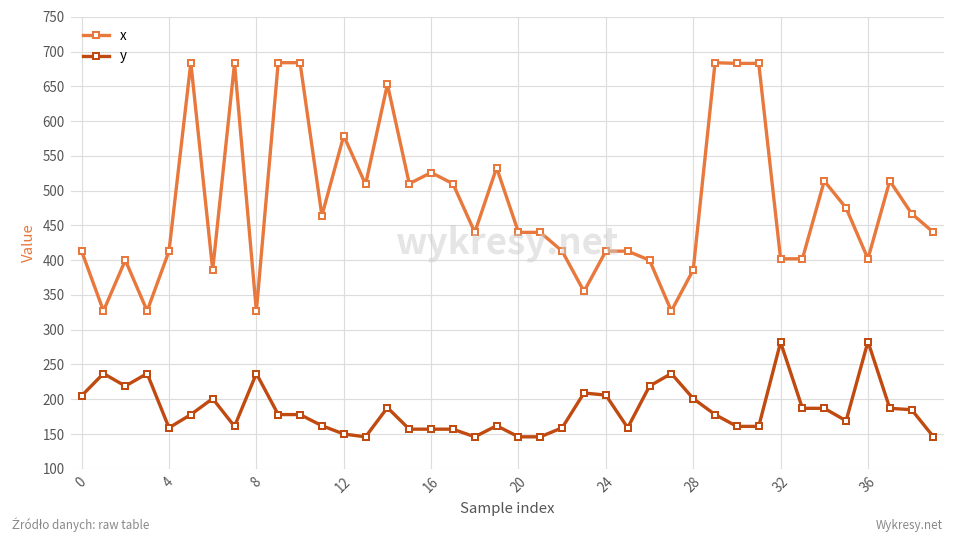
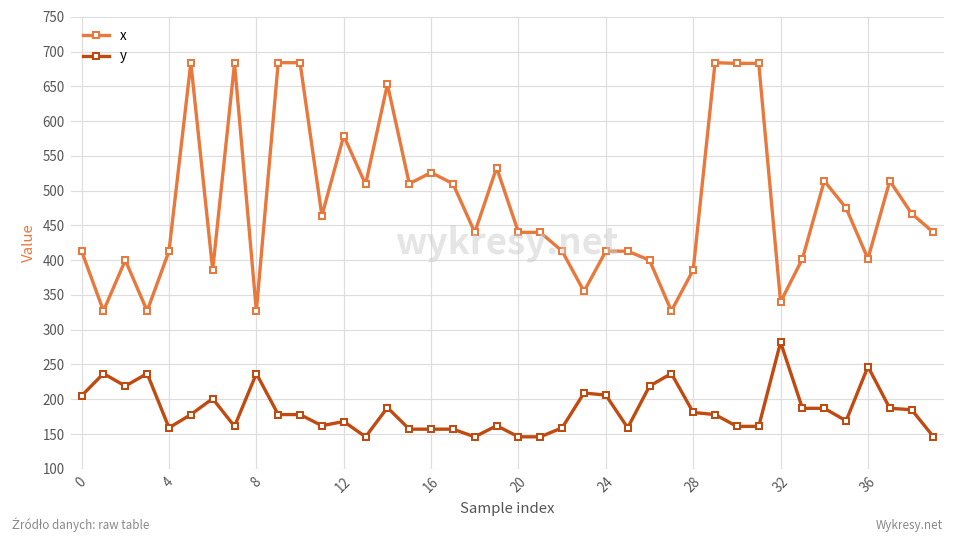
y, 12: 150 -> 170
y, 28: 200 -> 180
x, 32: 400 -> 340
y, 36: 280 -> 250
